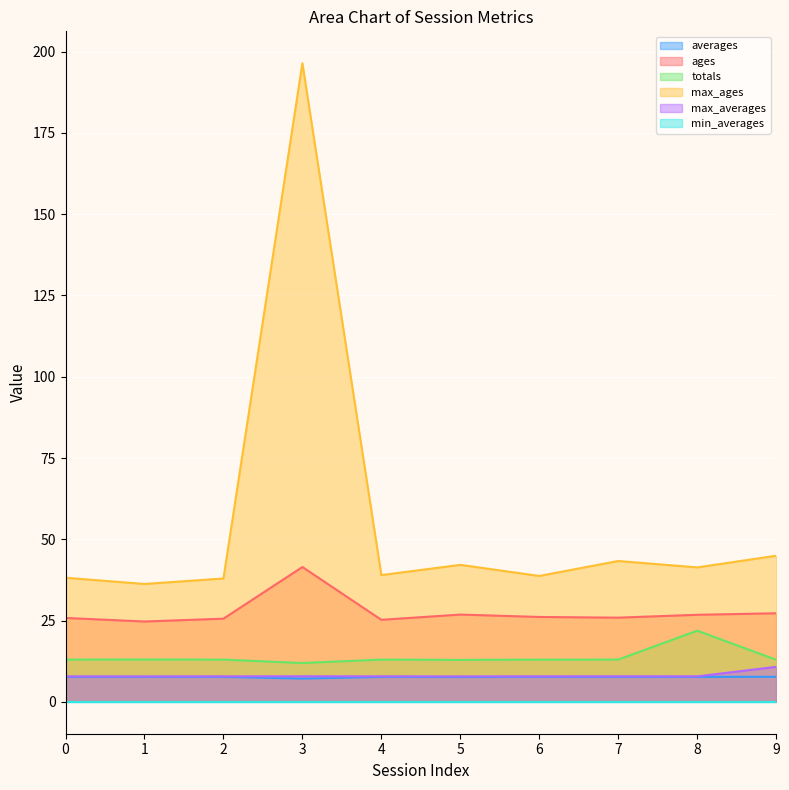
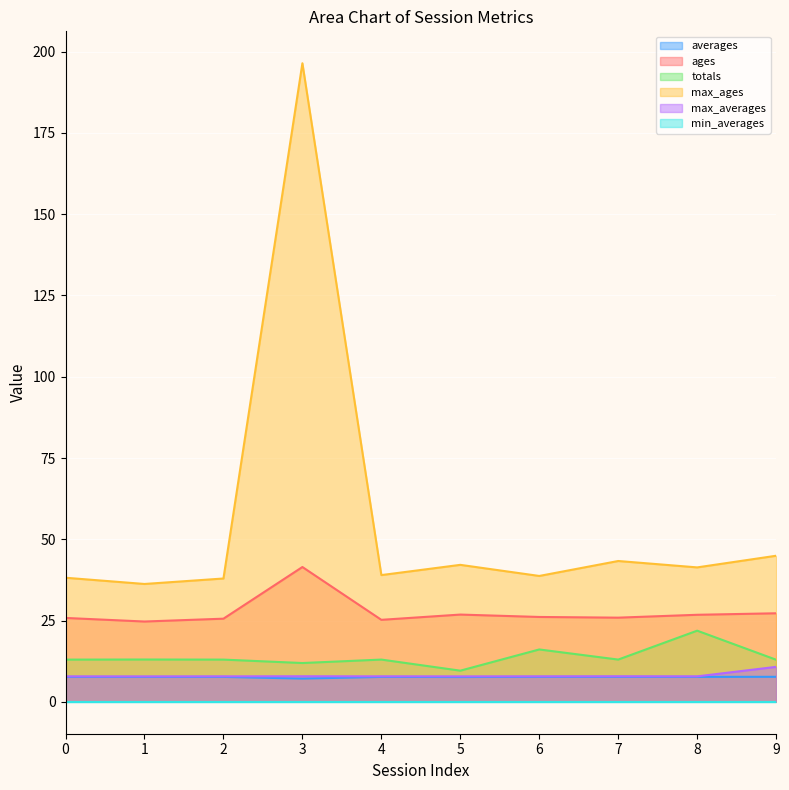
totals, 5: 13 -> 10
totals, 6: 13 -> 16
